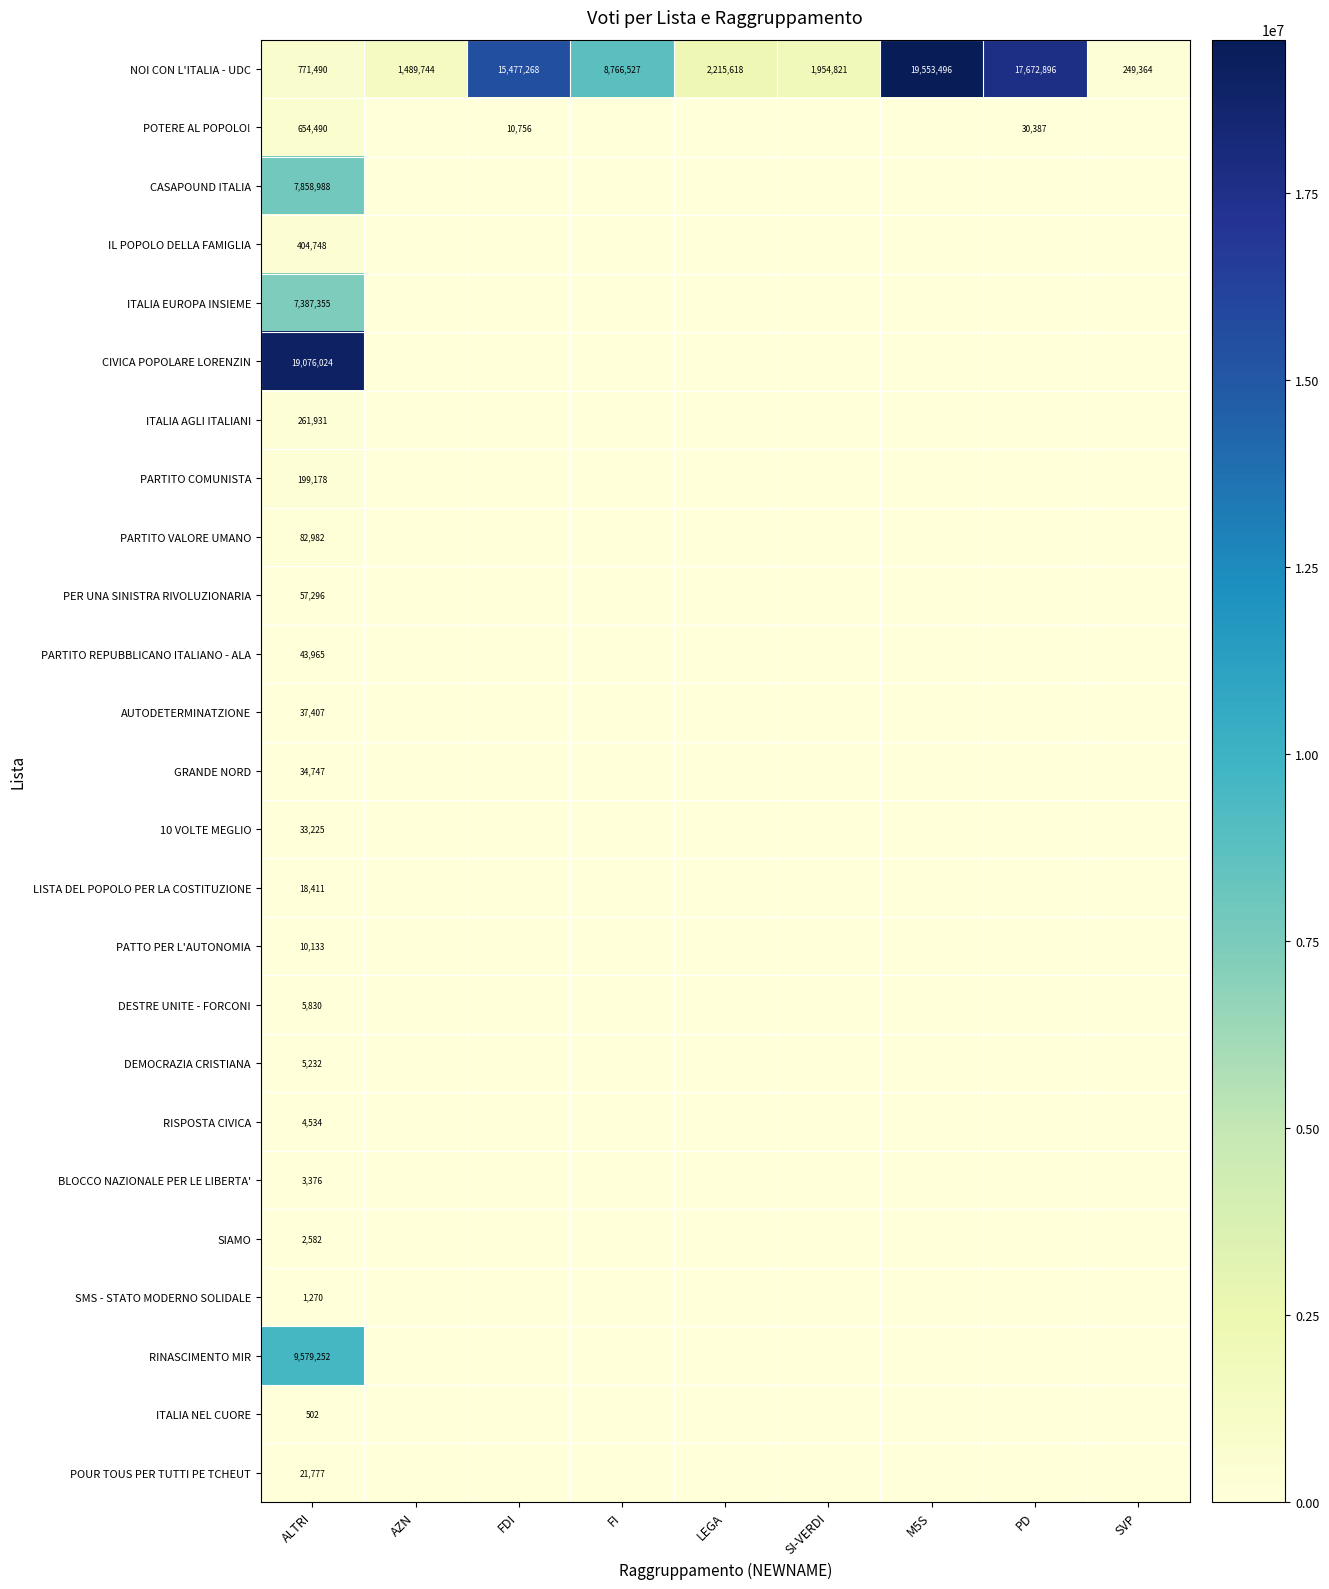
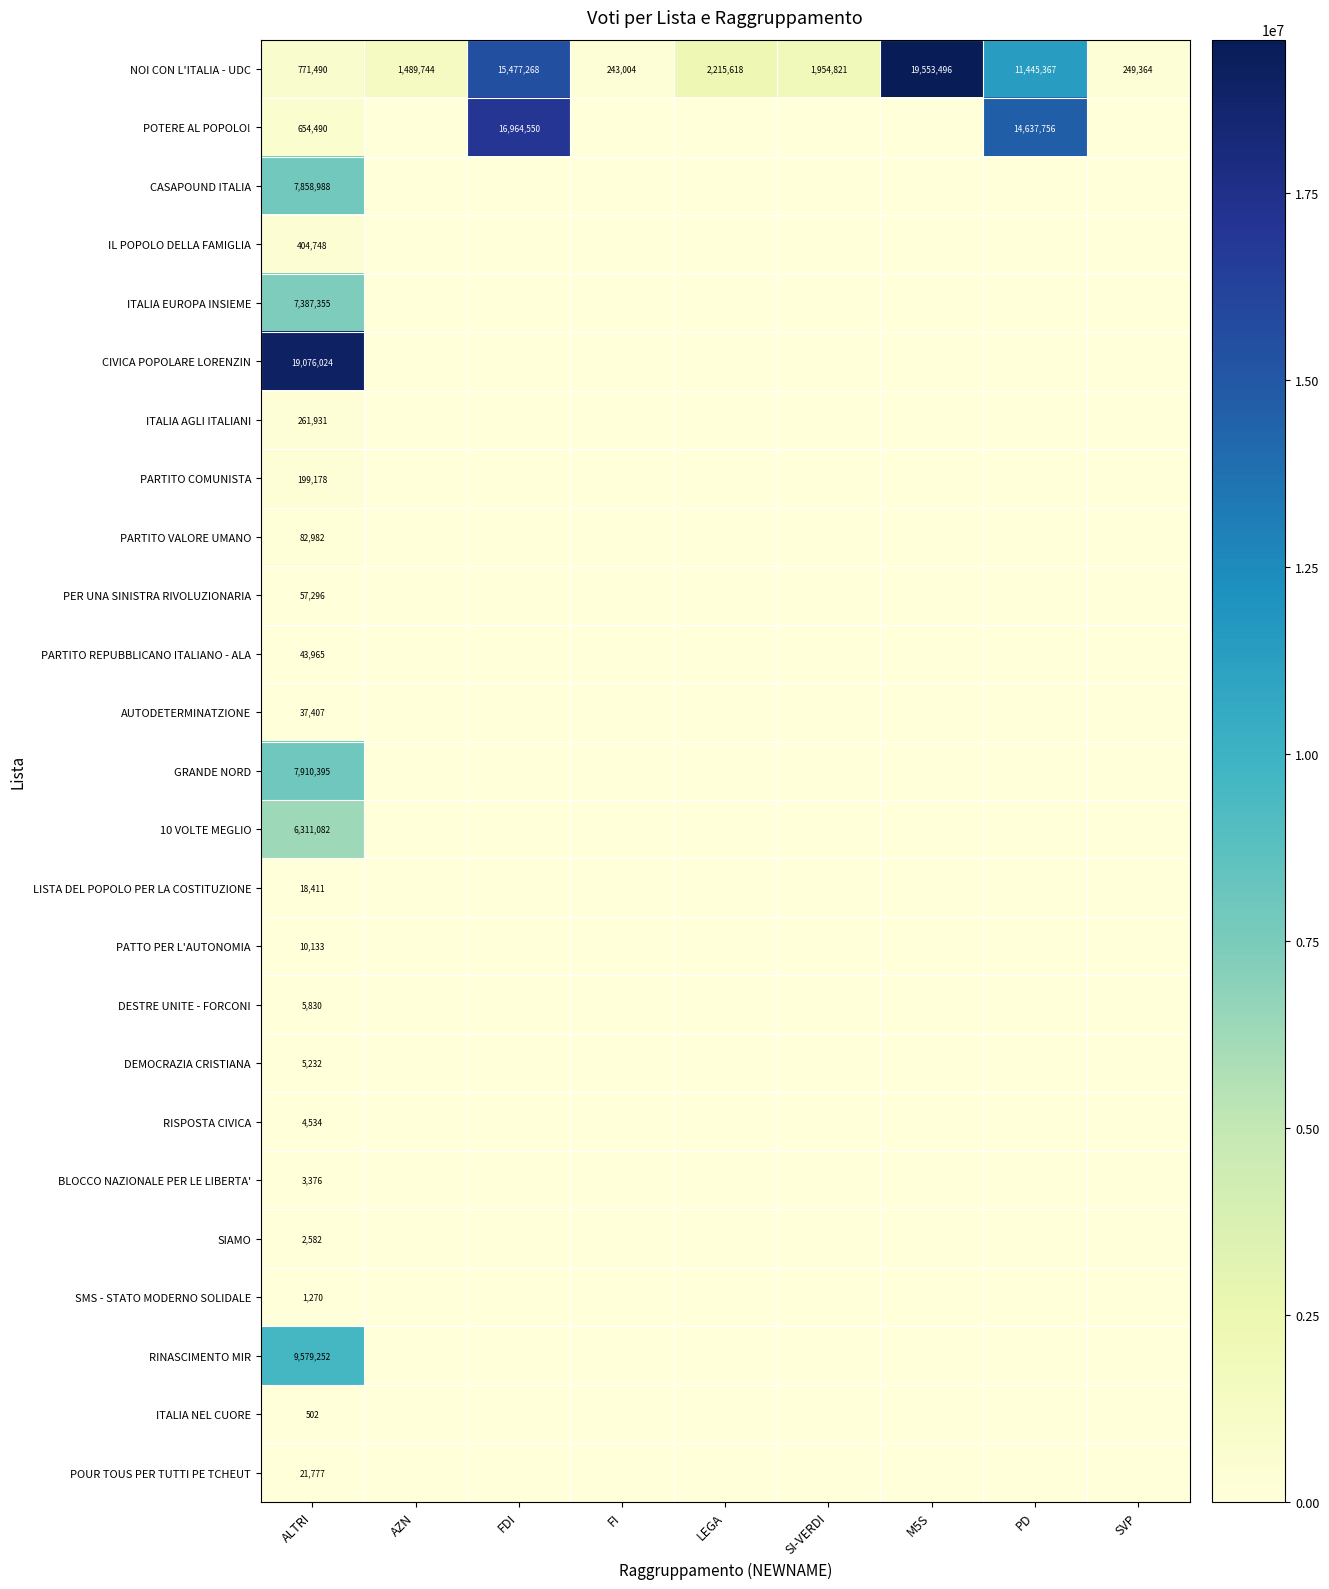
NOI CON L'ITALIA - UDC, FI: 8,766,527 -> 243,004
NOI CON L'ITALIA - UDC, PD: 17,672,896 -> 11,445,367
POTERE AL POPOLO!, FDI: 10,756 -> 16,964,550
POTERE AL POPOLO!, PD: 30,387 -> 14,637,756
GRANDE NORD, ALTRI: 34,747 -> 7,910,395
10 VOLTE MEGLIO, ALTRI: 33,225 -> 6,311,082
